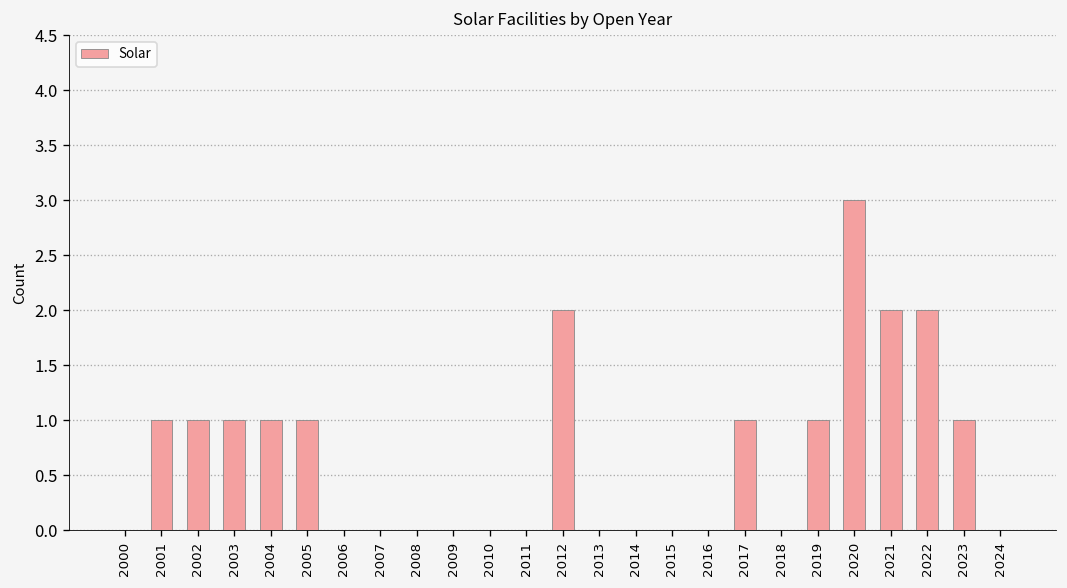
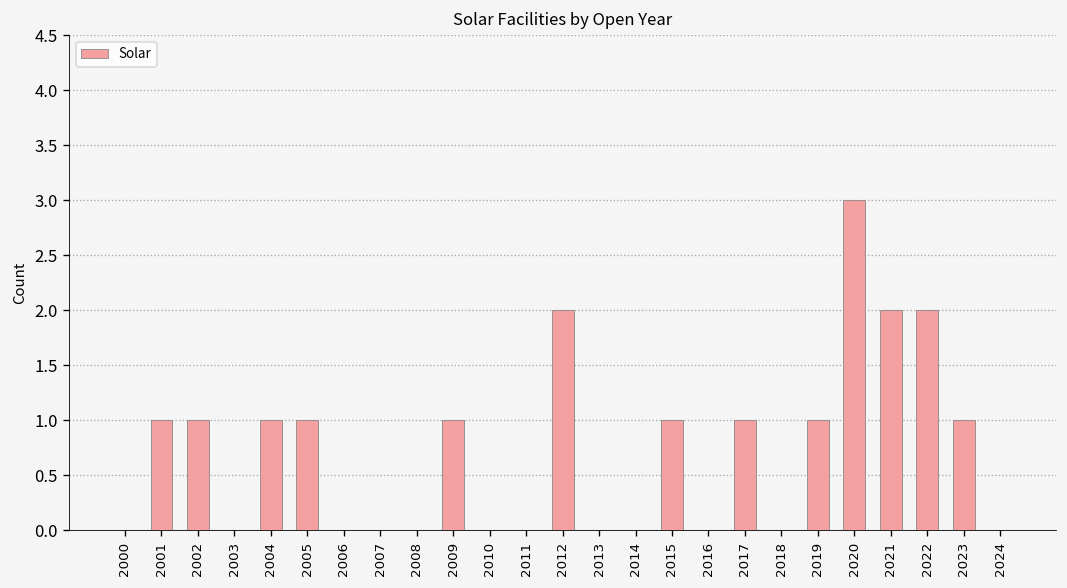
2003: 1 -> 0
2009: 0 -> 1
2015: 0 -> 1
